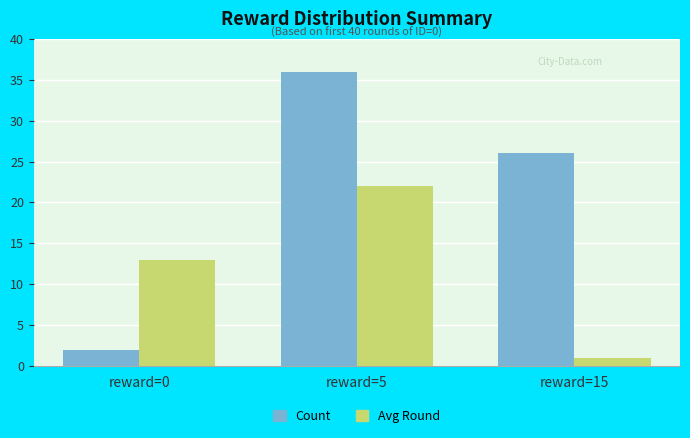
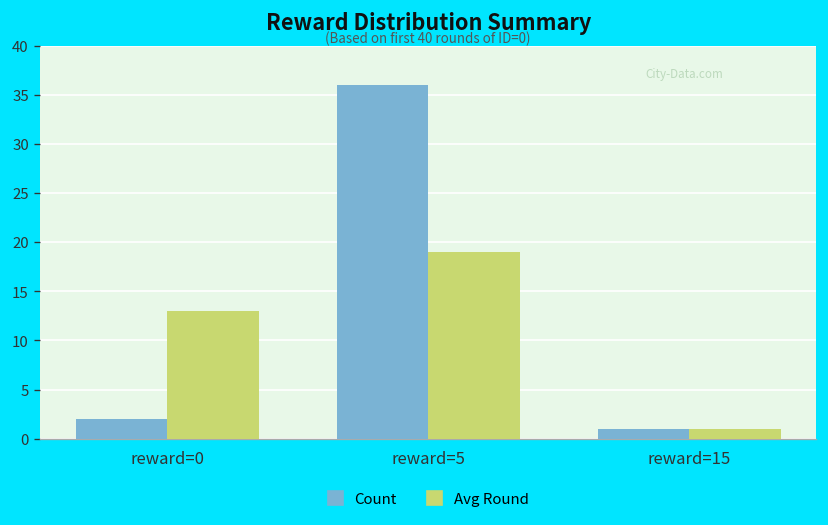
Avg Round, reward=5: 22 -> 19
Count, reward=15: 26 -> 1
